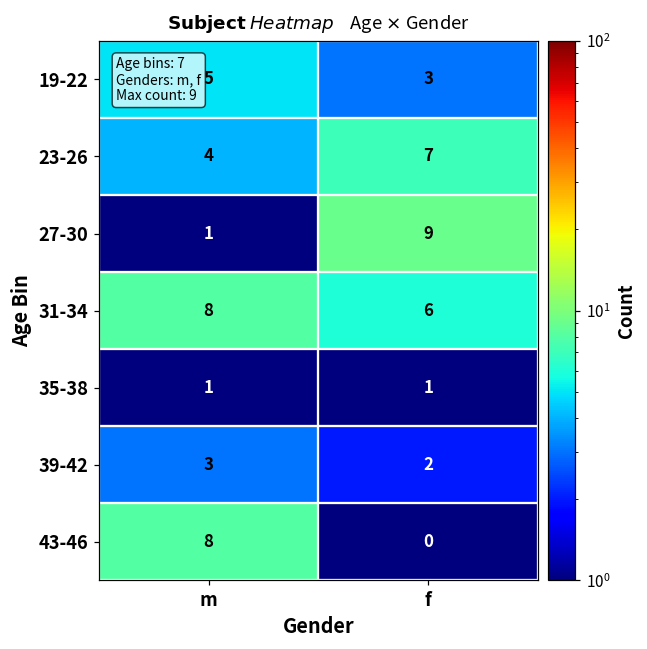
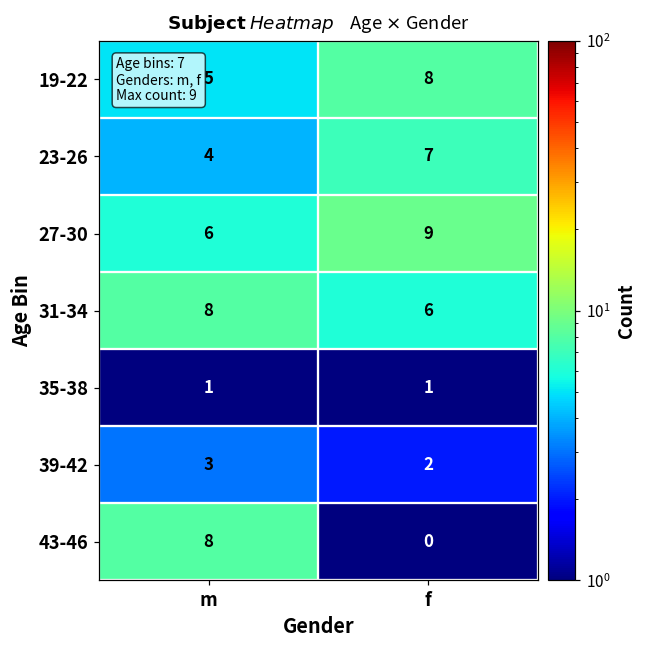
19-22, f: 3 -> 8
27-30, m: 1 -> 6
